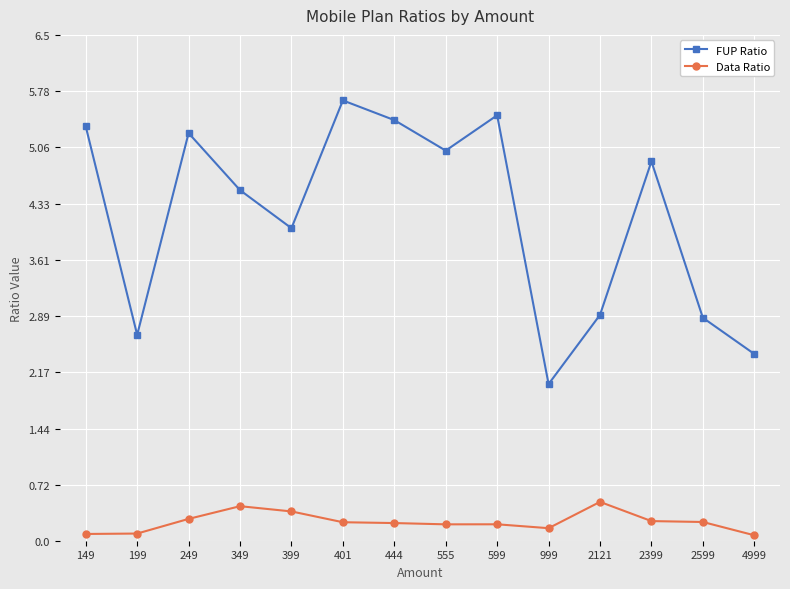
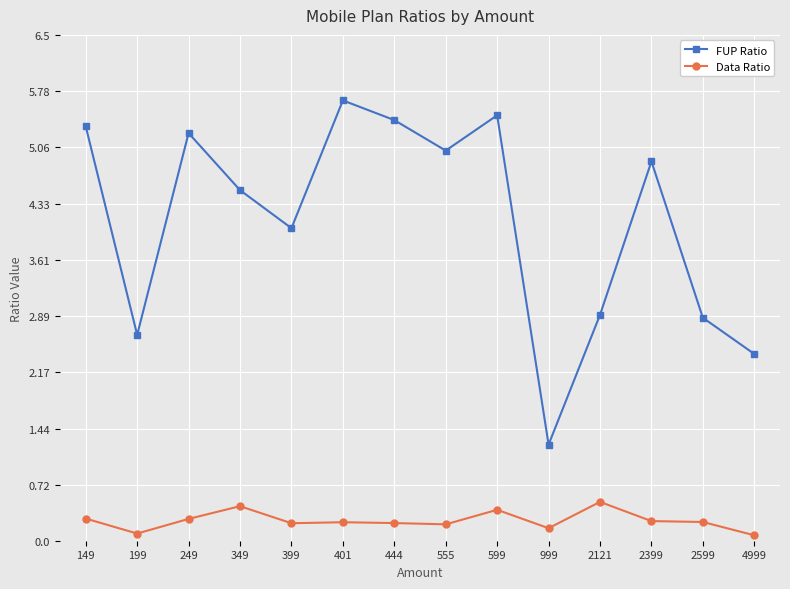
Data Ratio, 149: 0.1 -> 0.3
Data Ratio, 399: 0.4 -> 0.2
Data Ratio, 599: 0.2 -> 0.4
FUP Ratio, 999: 2.0 -> 1.2
